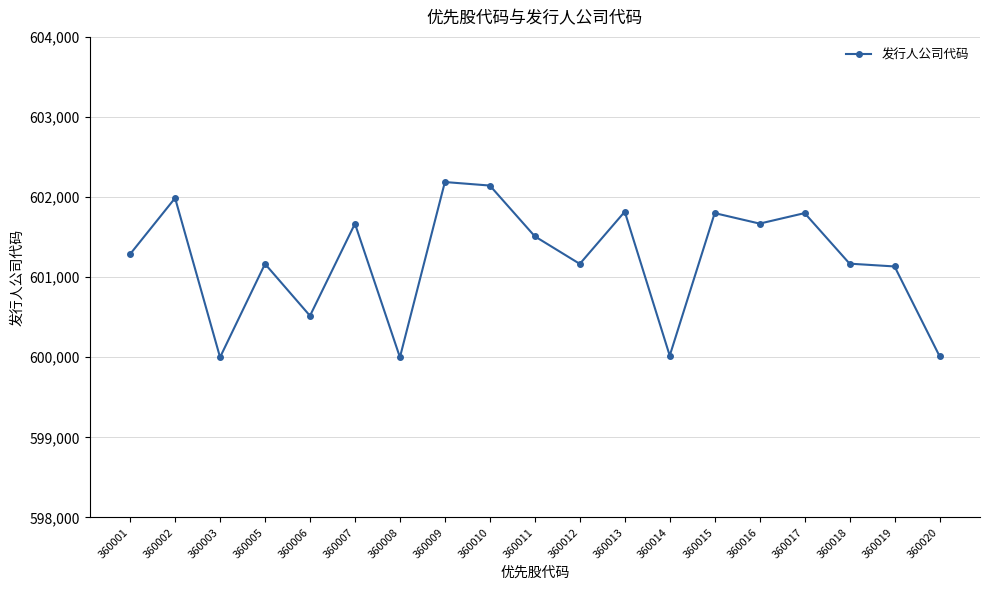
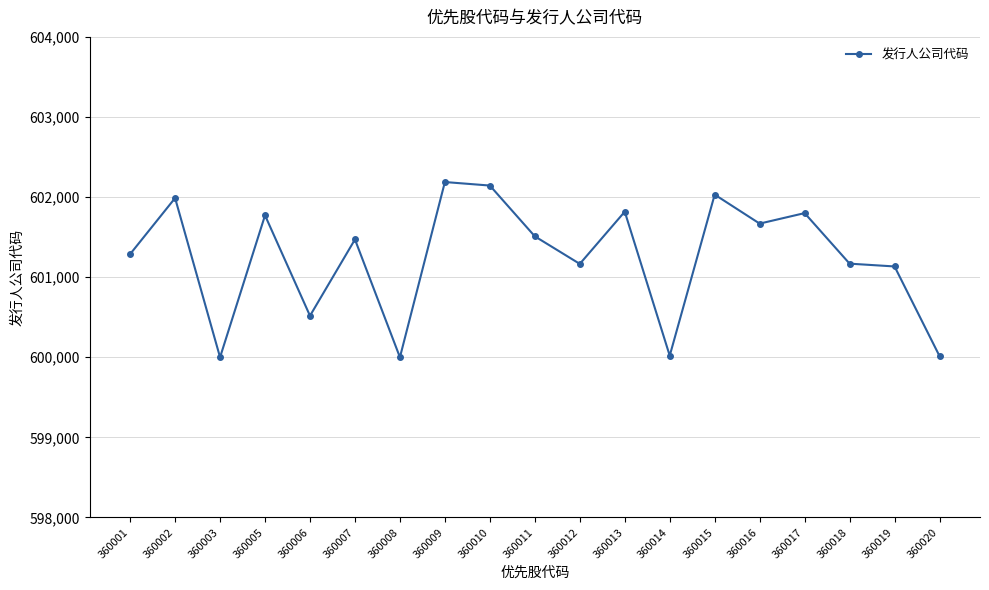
360005: 601,200 -> 601,800
360007: 601,700 -> 601,500
360015: 601,800 -> 602,000
